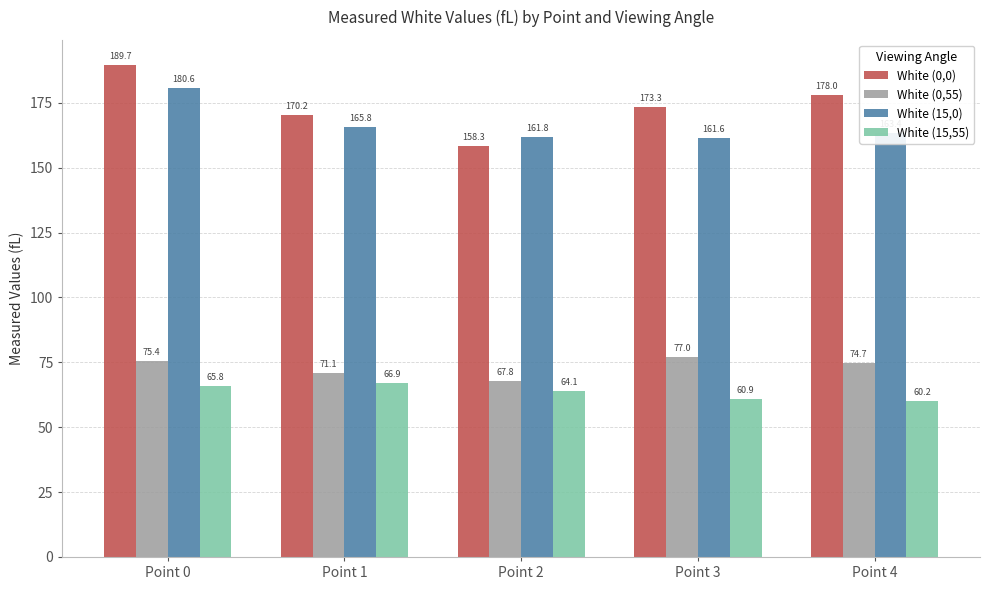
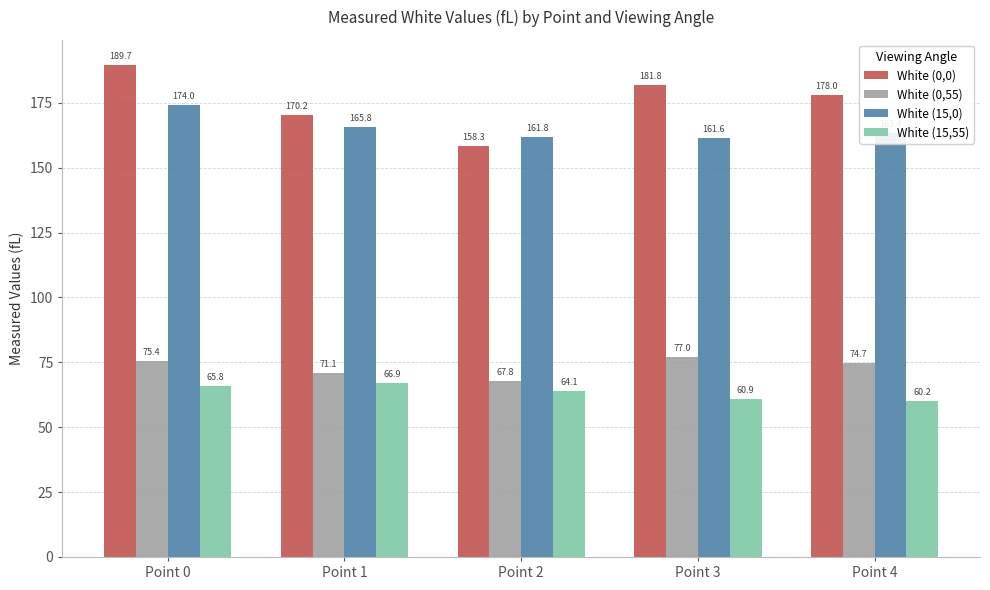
White (15,0), Point 0: 180.6 -> 174.0
White (0,0), Point 3: 173.3 -> 181.8
